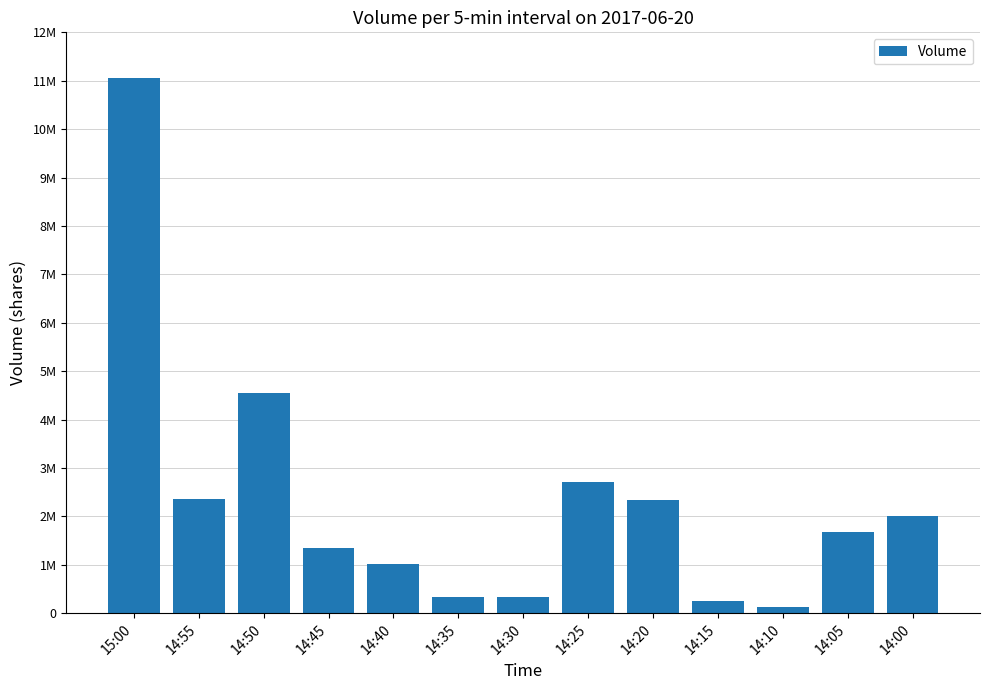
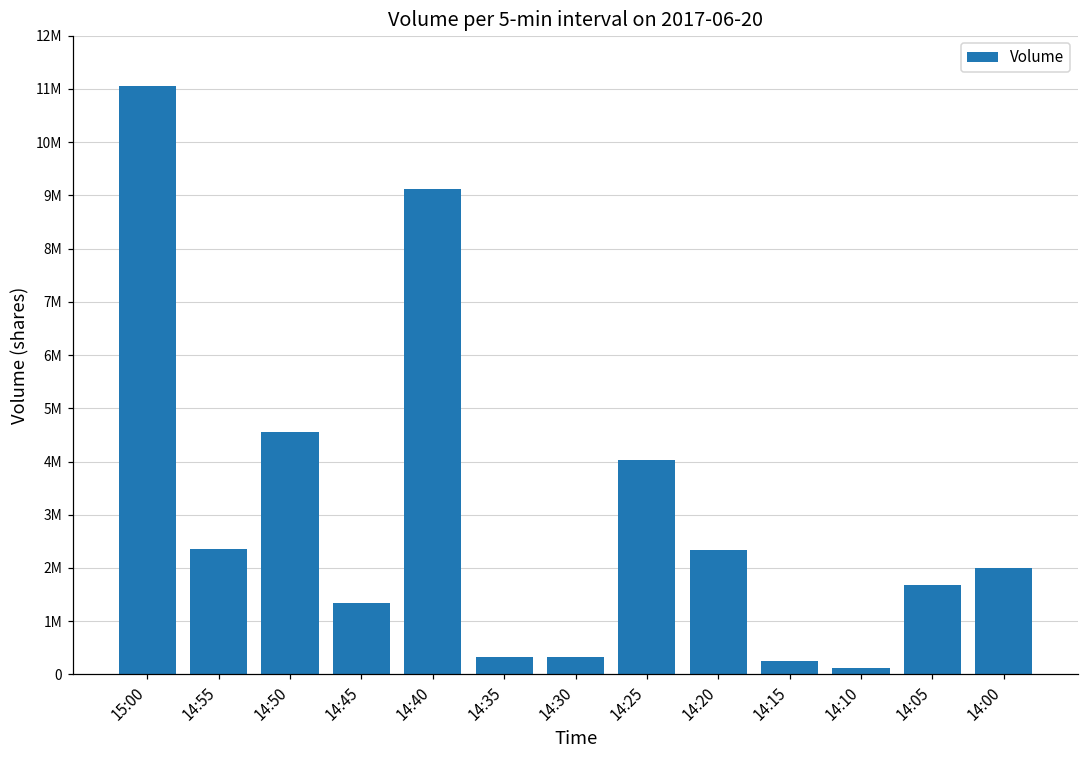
14:40: 1000000 -> 9100000
14:25: 2700000 -> 4000000
